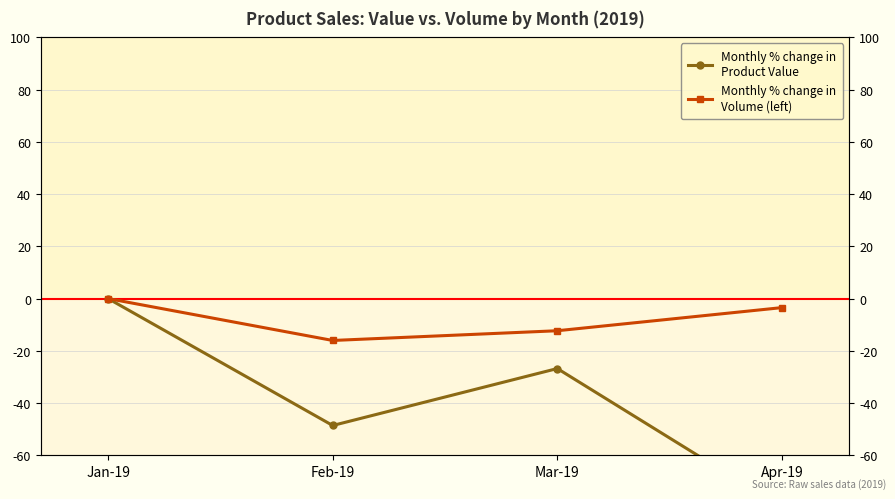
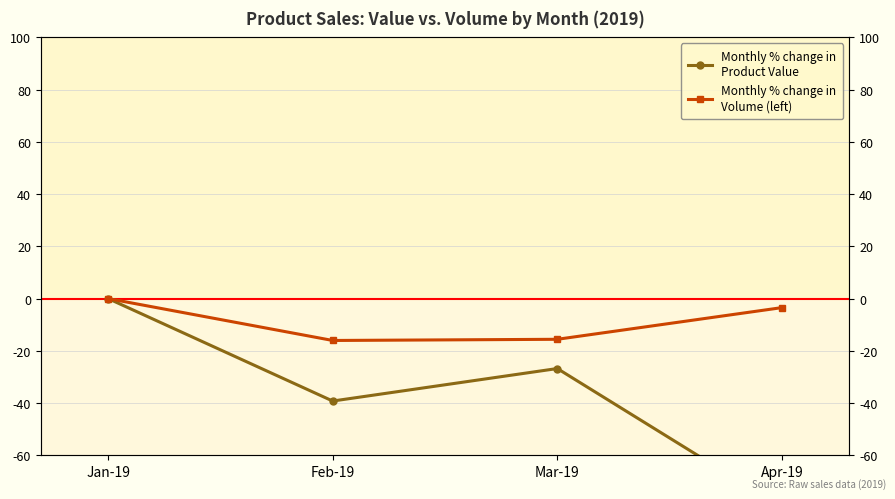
Monthly % change in Product Value, Feb-19: -49 -> -39
Monthly % change in Volume (left), Mar-19: -12 -> -16
